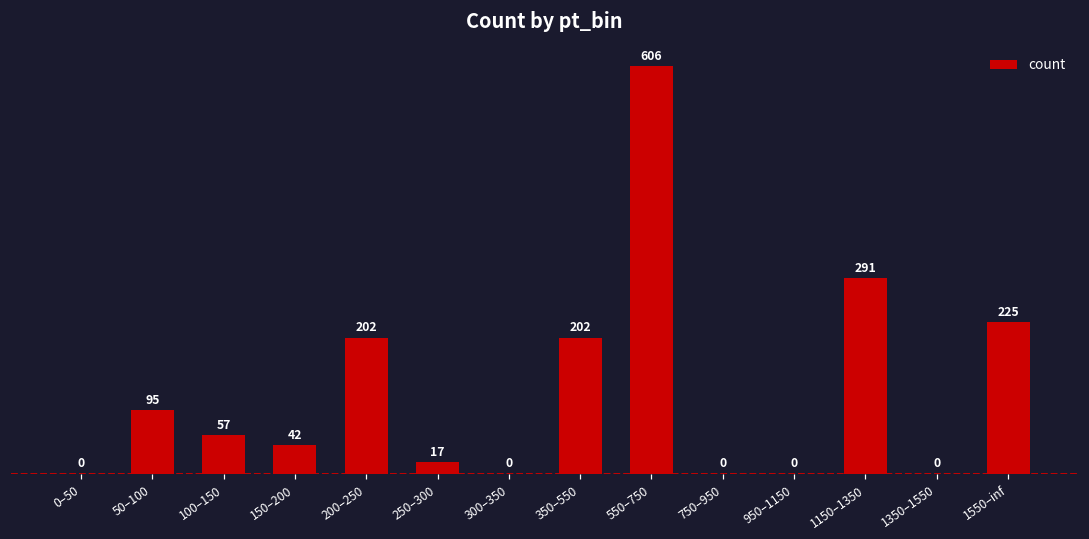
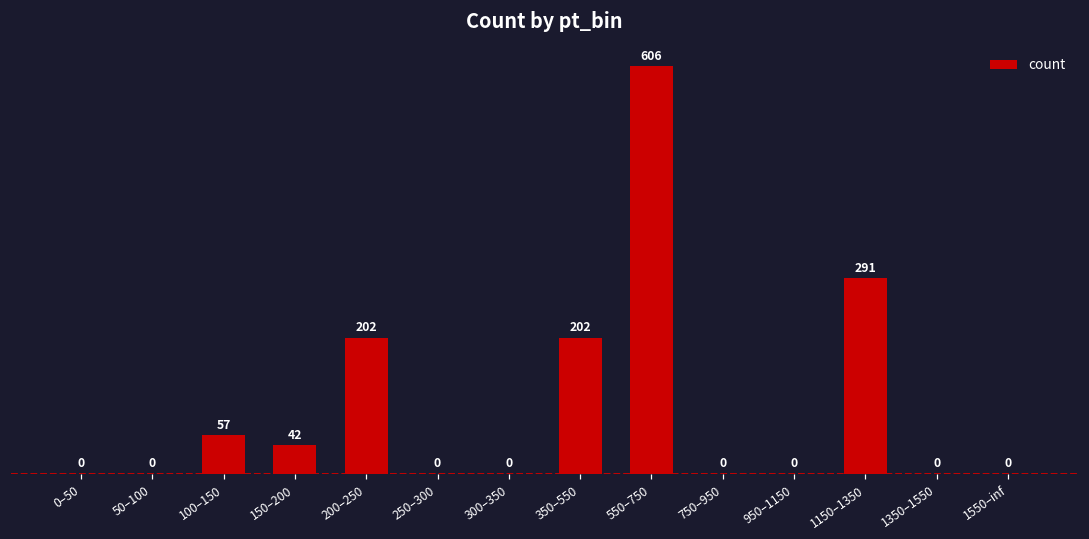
50–100: 95 -> 0
250–300: 17 -> 0
1550–inf: 225 -> 0
